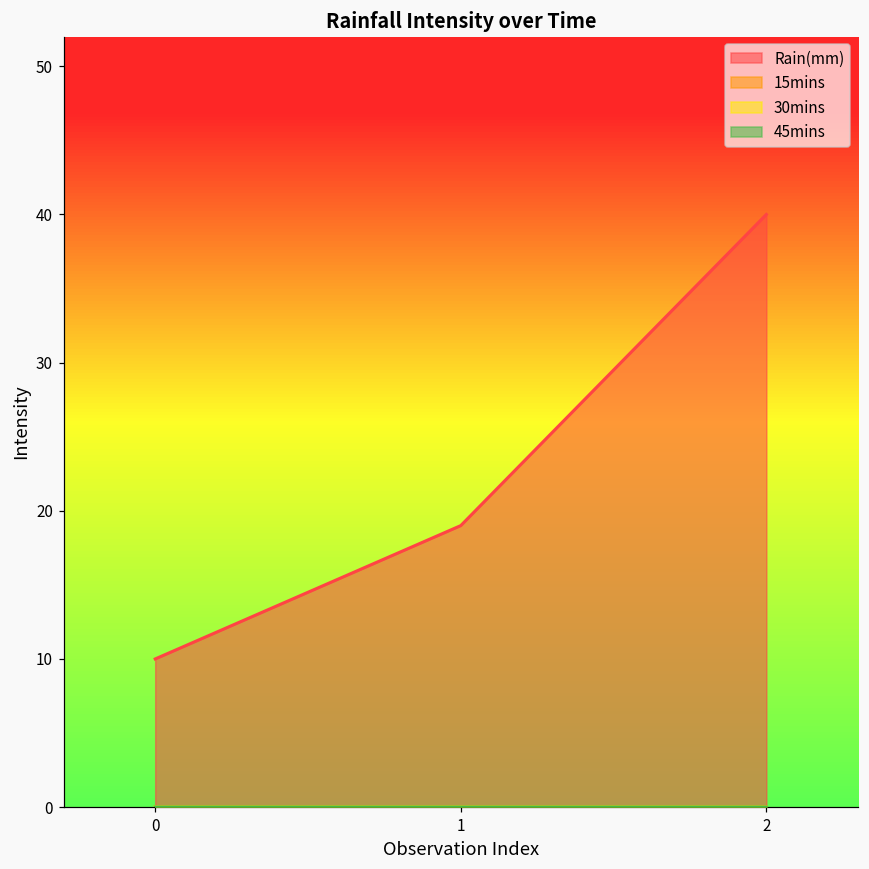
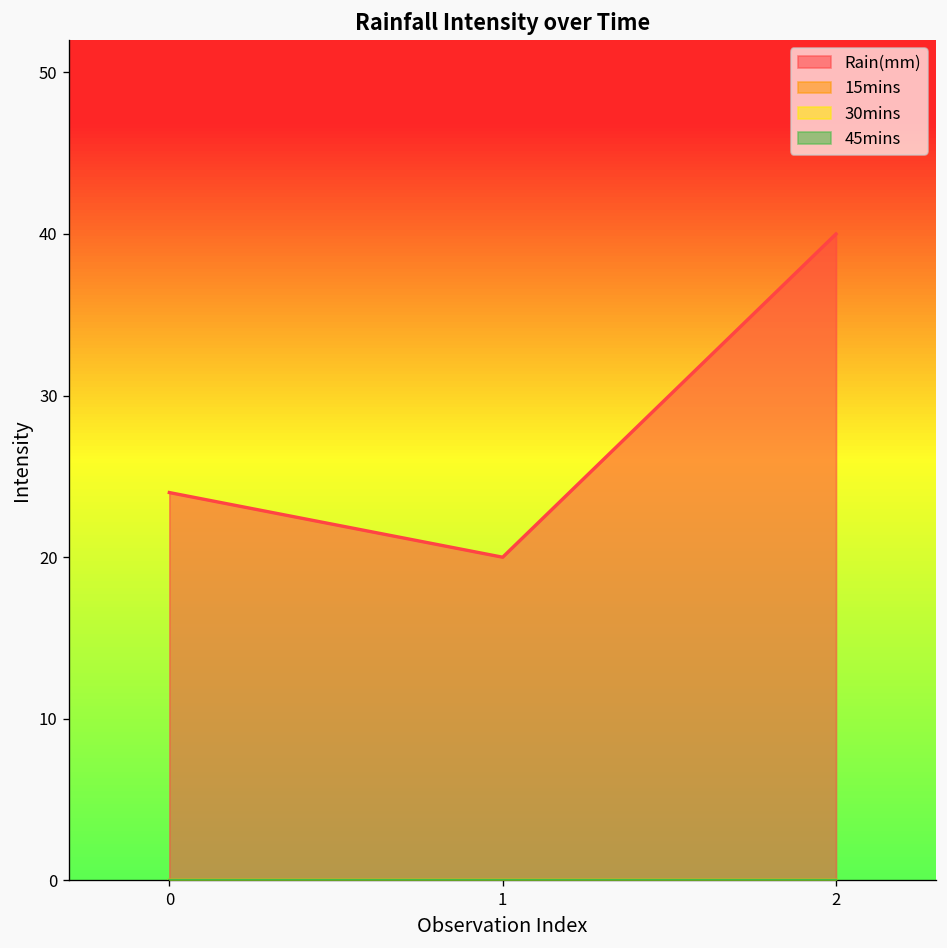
Rain(mm), 0: 10 -> 24
Rain(mm), 1: 19 -> 20
